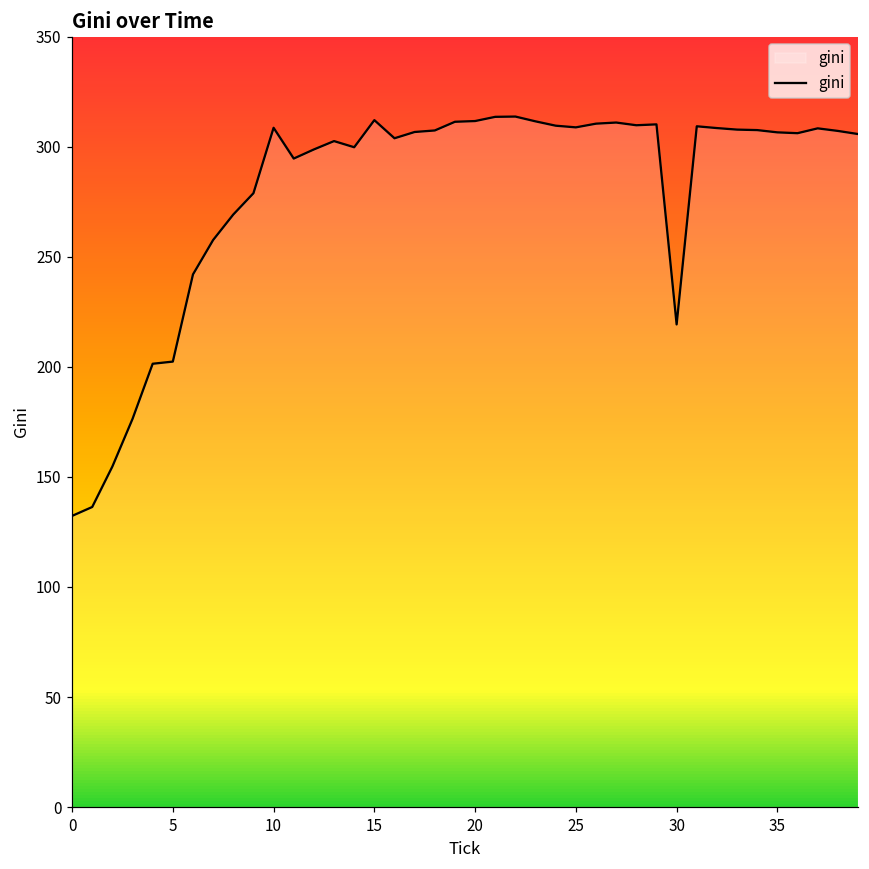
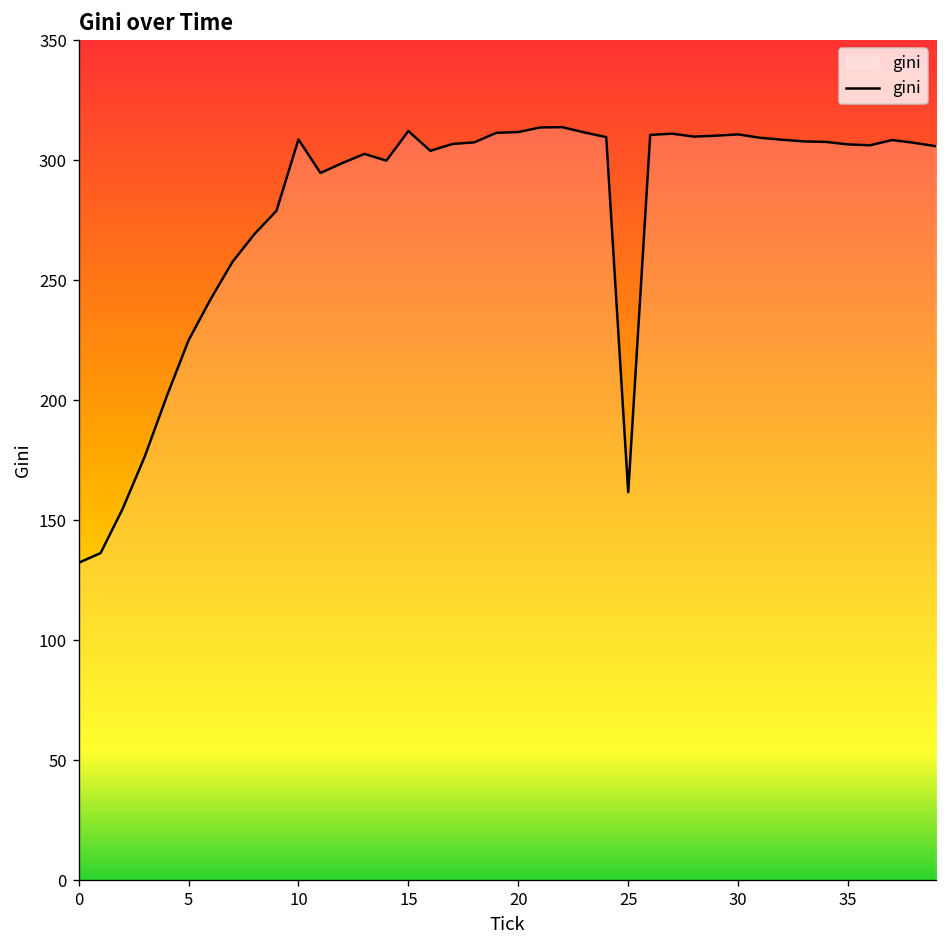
5: 202 -> 225
25: 309 -> 162
30: 219 -> 311
